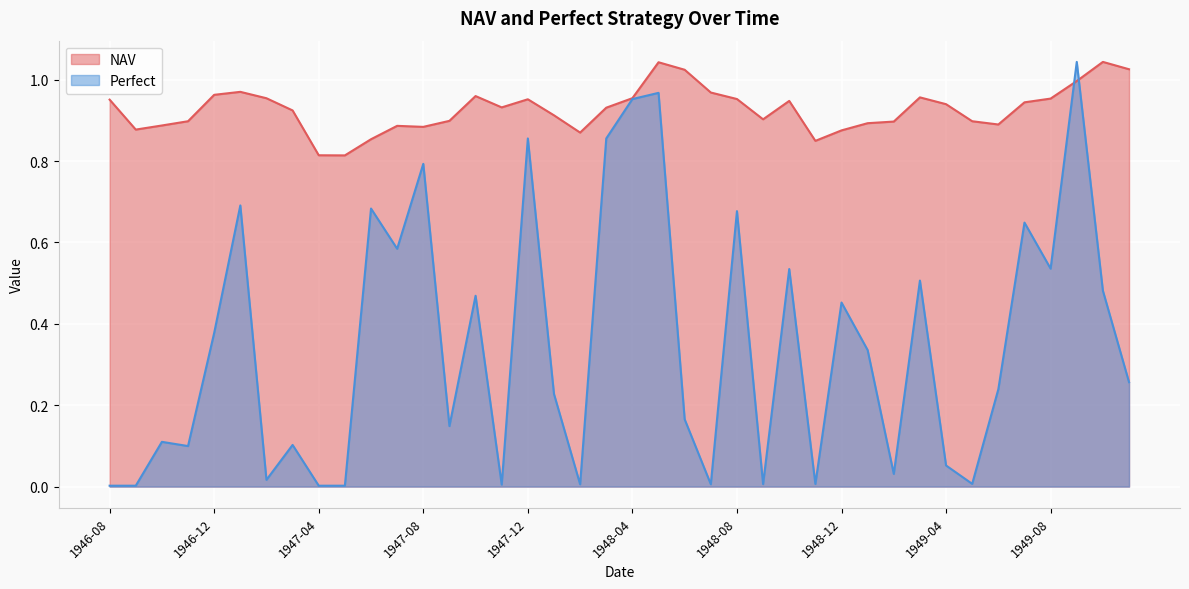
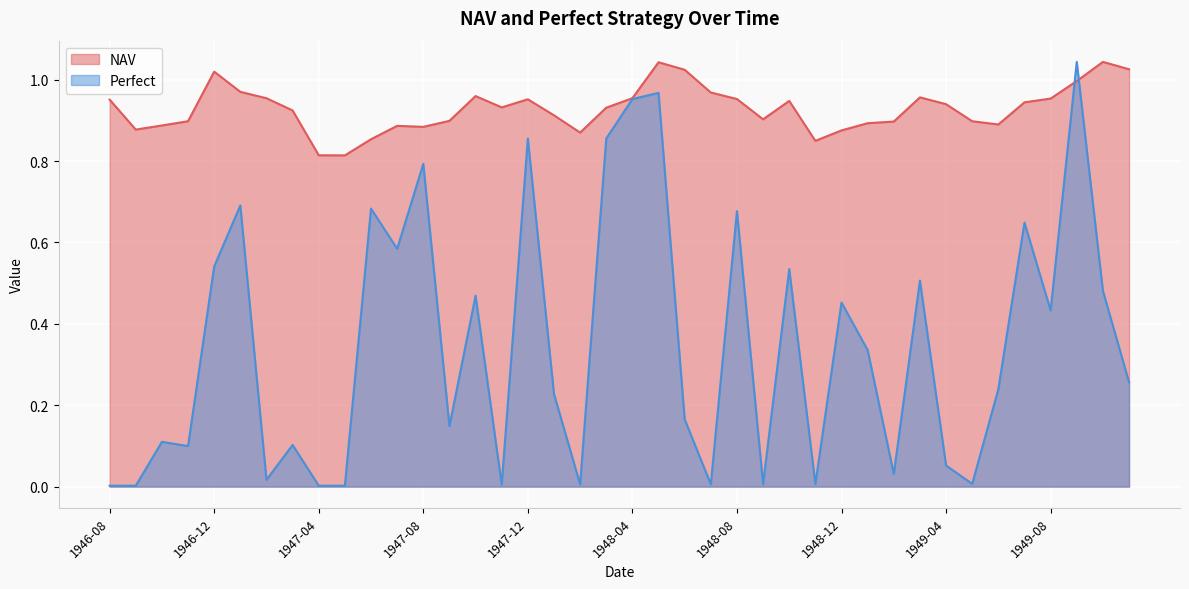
NAV, 1946-12: 0.96 -> 1.02
Perfect, 1946-12: 0.38 -> 0.54
Perfect, 1949-08: 0.54 -> 0.43
